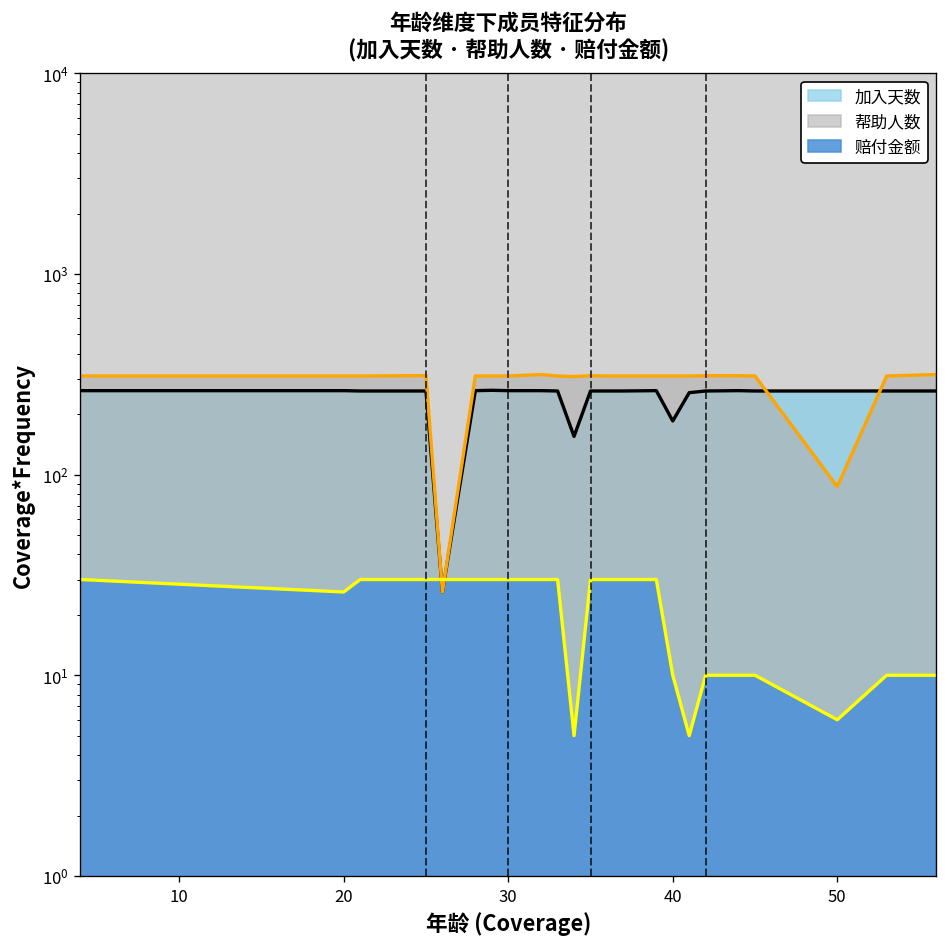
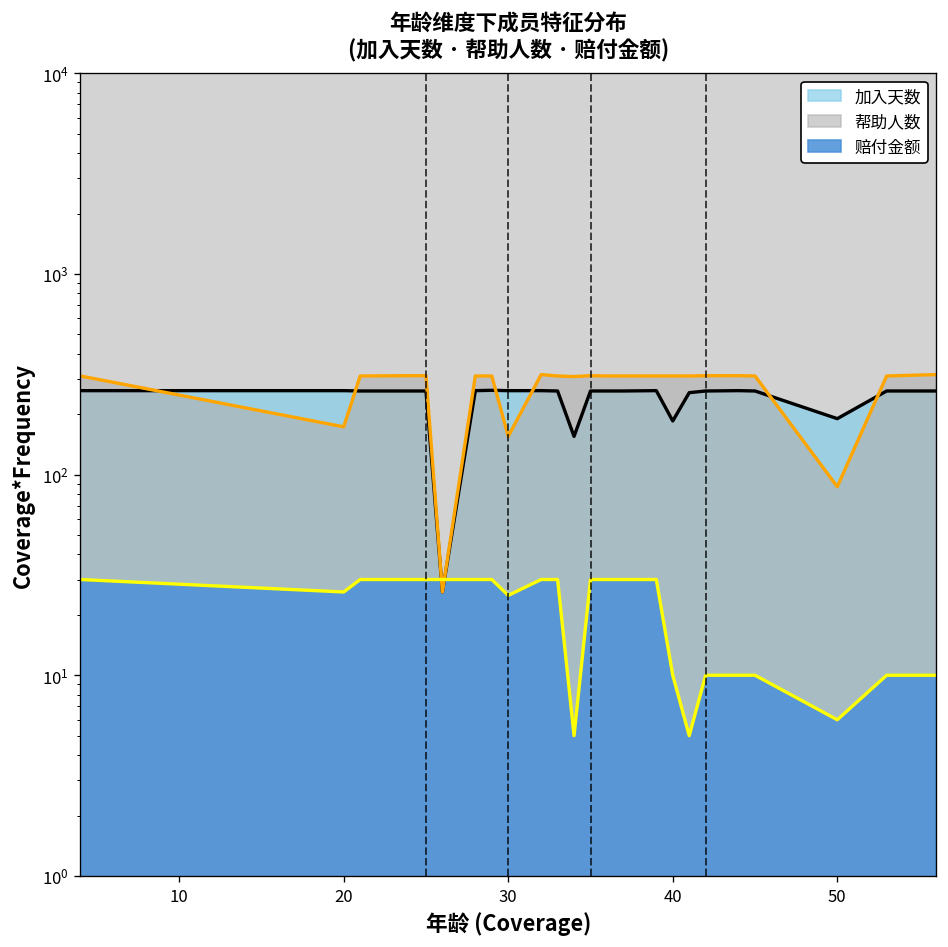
帮助人数, 20: 310 -> 170
帮助人数, 30: 310 -> 160
赔付金额, 30: 30 -> 25
加入天数, 50: 260 -> 190
